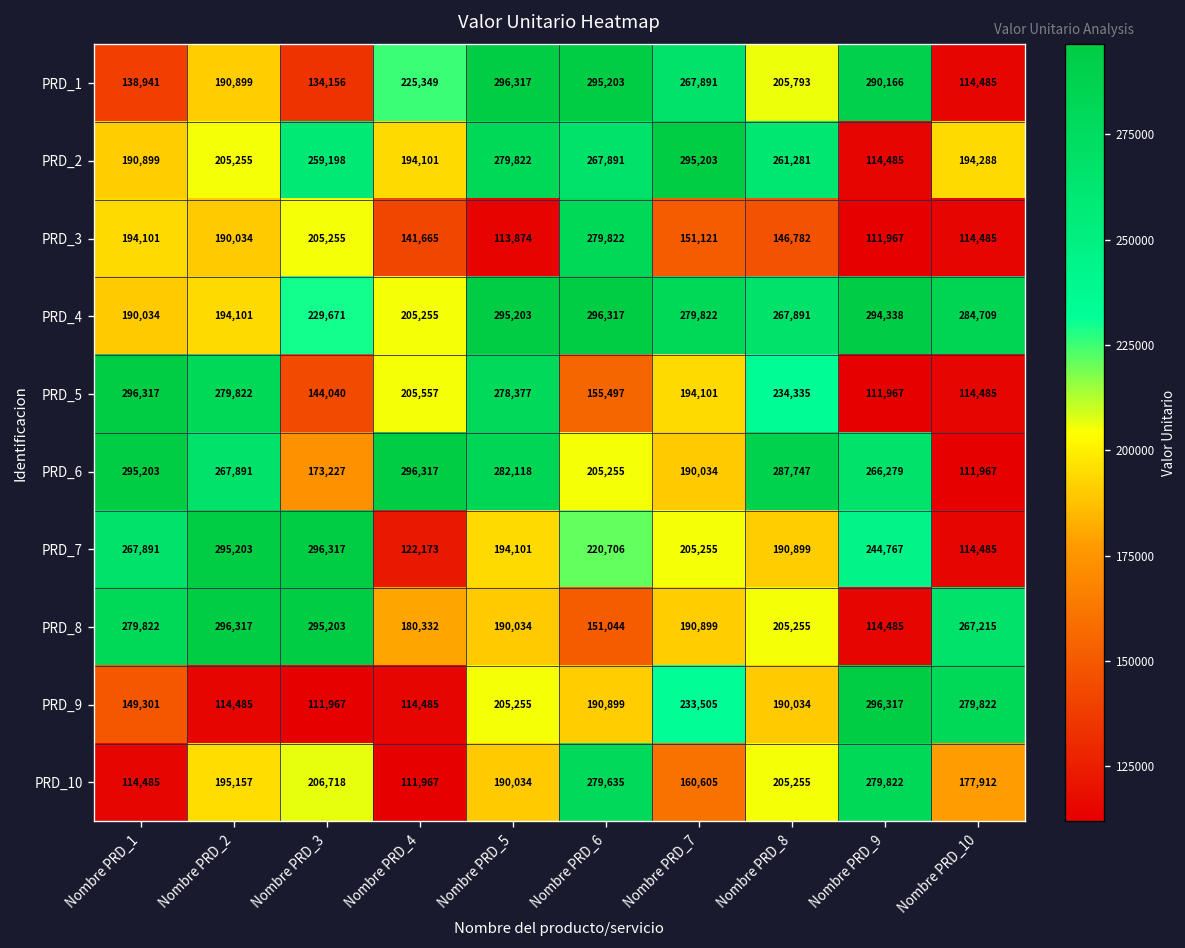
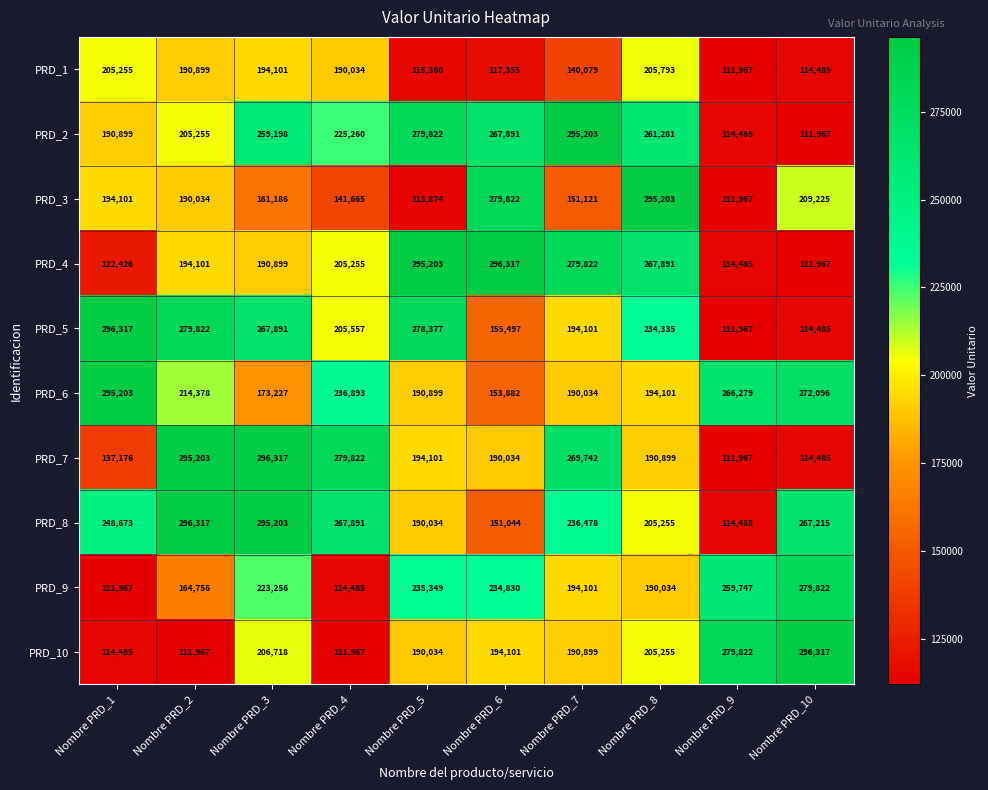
PRD_1, Nombre PRD_1: 138,941 -> 205,255
PRD_1, Nombre PRD_3: 134,156 -> 194,101
PRD_1, Nombre PRD_4: 225,349 -> 190,034
PRD_1, Nombre PRD_5: 296,317 -> 115,360
PRD_1, Nombre PRD_6: 295,203 -> 117,355
PRD_1, Nombre PRD_7: 267,891 -> 140,079
PRD_1, Nombre PRD_9: 290,166 -> 111,967
PRD_2, Nombre PRD_4: 194,101 -> 225,260
PRD_2, Nombre PRD_10: 194,288 -> 111,967
PRD_3, Nombre PRD_3: 205,255 -> 161,186
PRD_3, Nombre PRD_8: 146,782 -> 295,203
PRD_3, Nombre PRD_10: 114,485 -> 209,225
PRD_4, Nombre PRD_1: 190,034 -> 122,426
PRD_4, Nombre PRD_3: 229,671 -> 190,899
PRD_4, Nombre PRD_9: 294,338 -> 114,485
PRD_4, Nombre PRD_10: 284,709 -> 111,967
PRD_5, Nombre PRD_3: 144,040 -> 267,891
PRD_6, Nombre PRD_2: 267,891 -> 214,378
PRD_6, Nombre PRD_4: 296,317 -> 236,893
PRD_6, Nombre PRD_5: 282,118 -> 190,899
PRD_6, Nombre PRD_6: 205,255 -> 153,882
PRD_6, Nombre PRD_8: 287,747 -> 194,101
PRD_6, Nombre PRD_10: 111,967 -> 272,096
PRD_7, Nombre PRD_1: 267,891 -> 137,176
PRD_7, Nombre PRD_4: 122,173 -> 279,822
PRD_7, Nombre PRD_6: 220,706 -> 190,034
PRD_7, Nombre PRD_7: 205,255 -> 269,742
PRD_7, Nombre PRD_9: 244,767 -> 111,967
PRD_8, Nombre PRD_1: 279,822 -> 248,673
PRD_8, Nombre PRD_4: 180,332 -> 267,891
PRD_8, Nombre PRD_7: 190,899 -> 236,478
PRD_9, Nombre PRD_1: 149,301 -> 111,967
PRD_9, Nombre PRD_2: 114,485 -> 164,756
PRD_9, Nombre PRD_3: 111,967 -> 223,256
PRD_9, Nombre PRD_5: 205,255 -> 235,349
PRD_9, Nombre PRD_6: 190,899 -> 234,830
PRD_9, Nombre PRD_7: 233,505 -> 194,101
PRD_9, Nombre PRD_9: 296,317 -> 259,747
PRD_10, Nombre PRD_2: 195,157 -> 111,967
PRD_10, Nombre PRD_6: 279,635 -> 194,101
PRD_10, Nombre PRD_7: 160,605 -> 190,899
PRD_10, Nombre PRD_10: 177,912 -> 296,317
